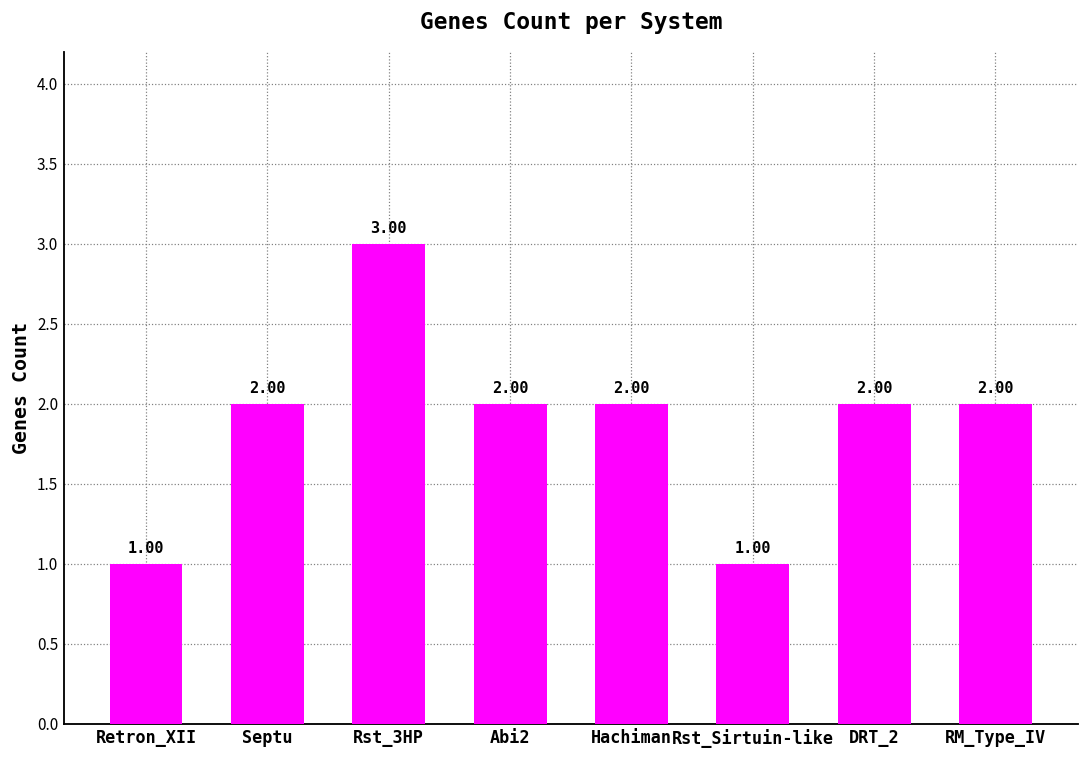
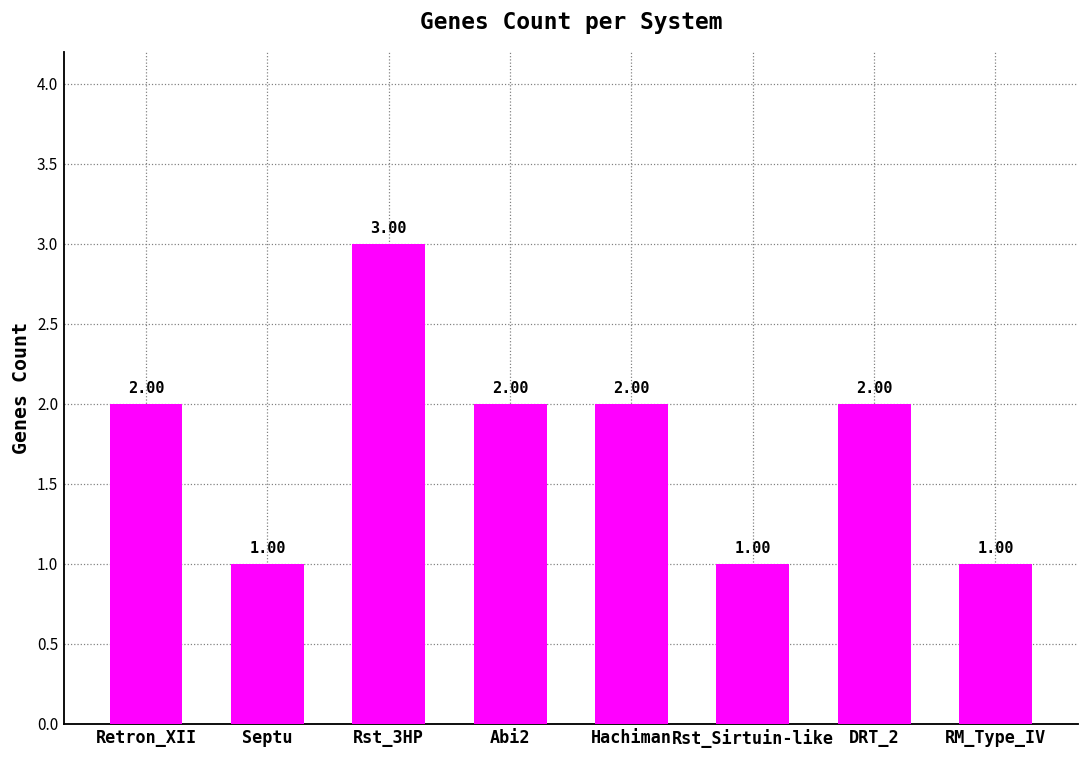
Retron_XII: 1.00 -> 2.00
Septu: 2.00 -> 1.00
RM_Type_IV: 2.00 -> 1.00
